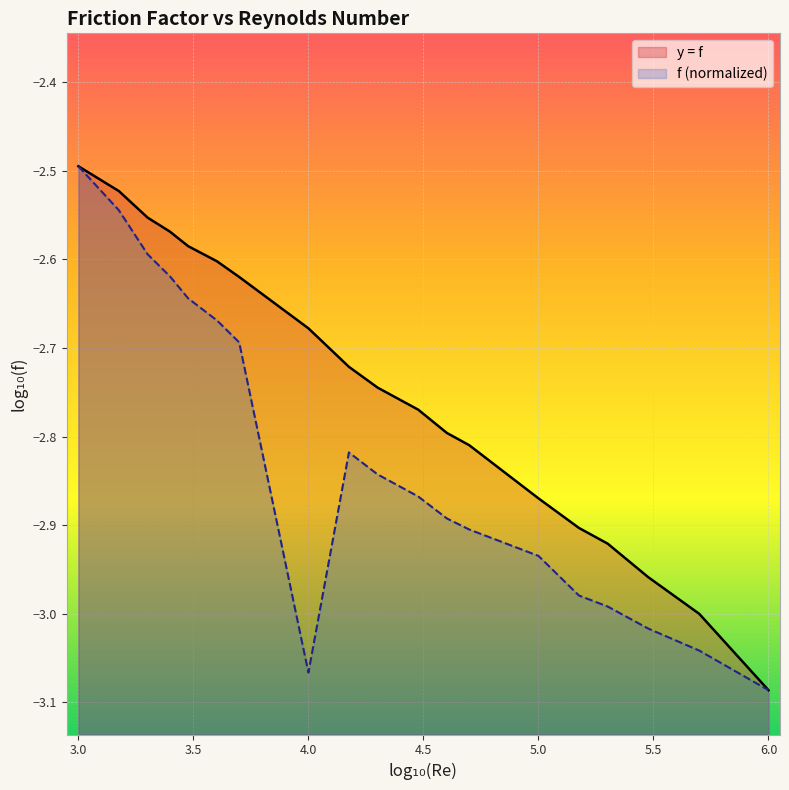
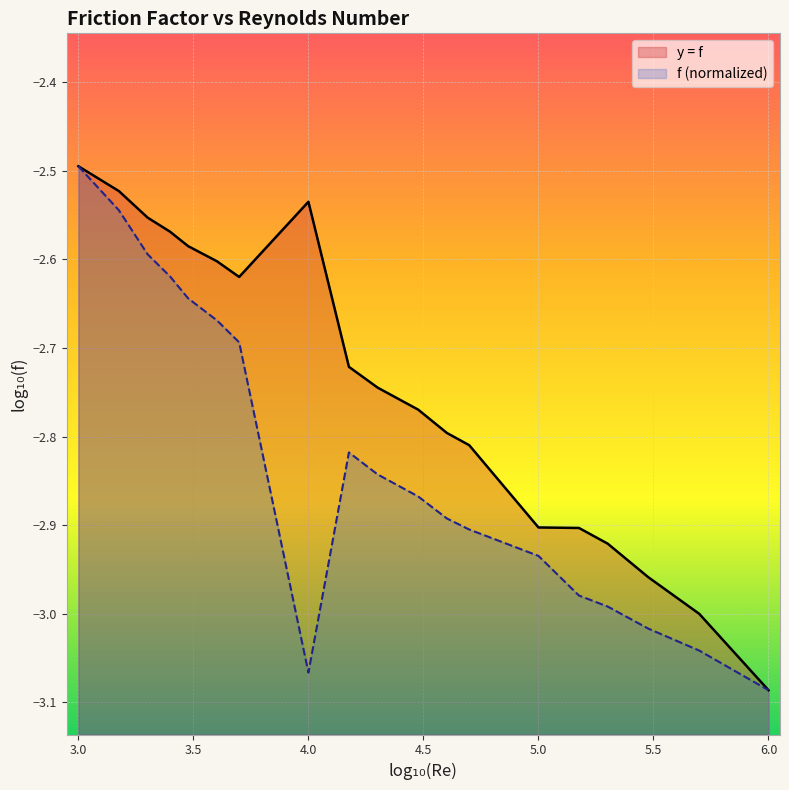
y = f, 4.0: -2.68 -> -2.53
y = f, 5.0: -2.87 -> -2.90
